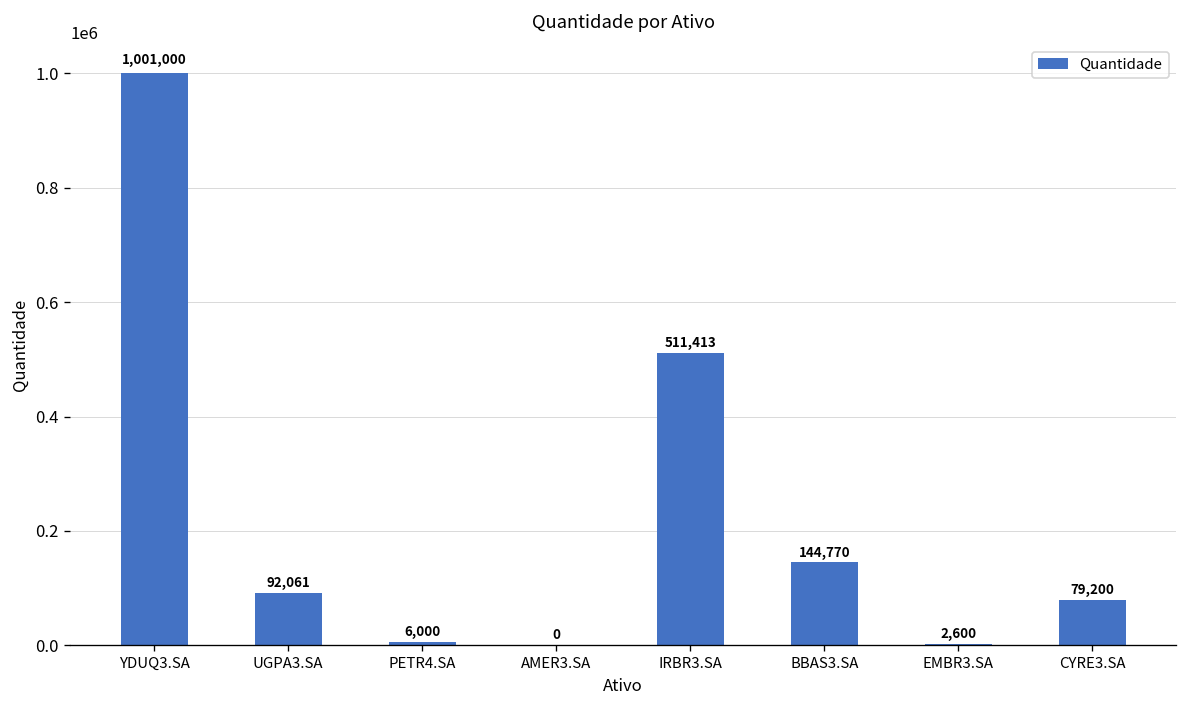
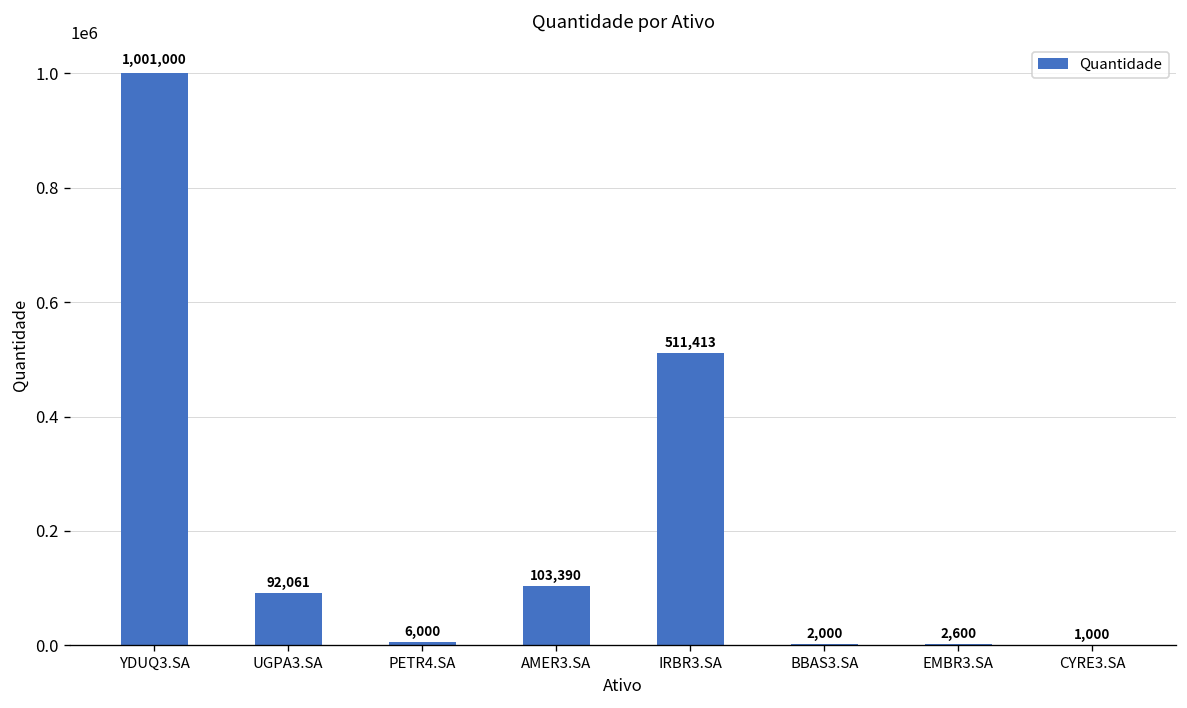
AMER3.SA: 0 -> 103,390
BBAS3.SA: 144,770 -> 2,000
CYRE3.SA: 79,200 -> 1,000
